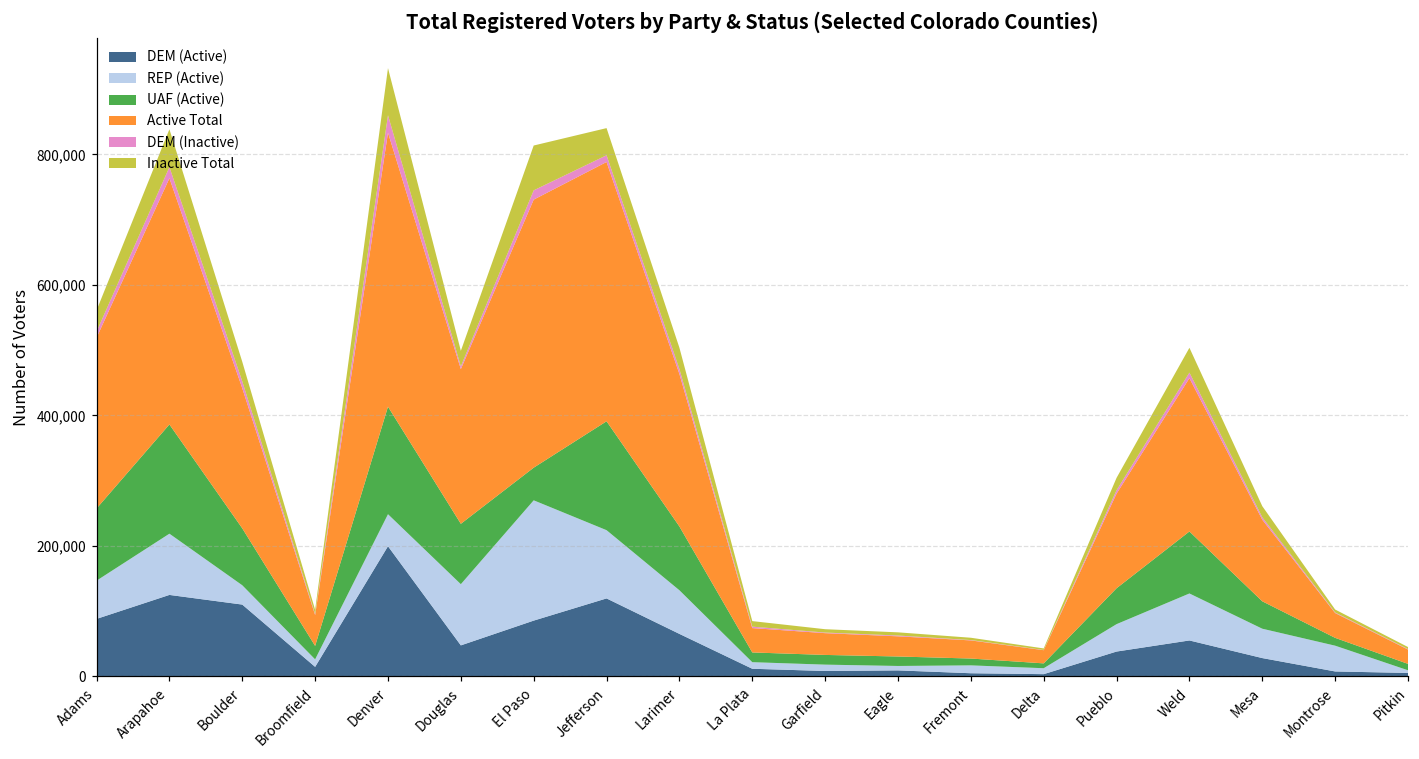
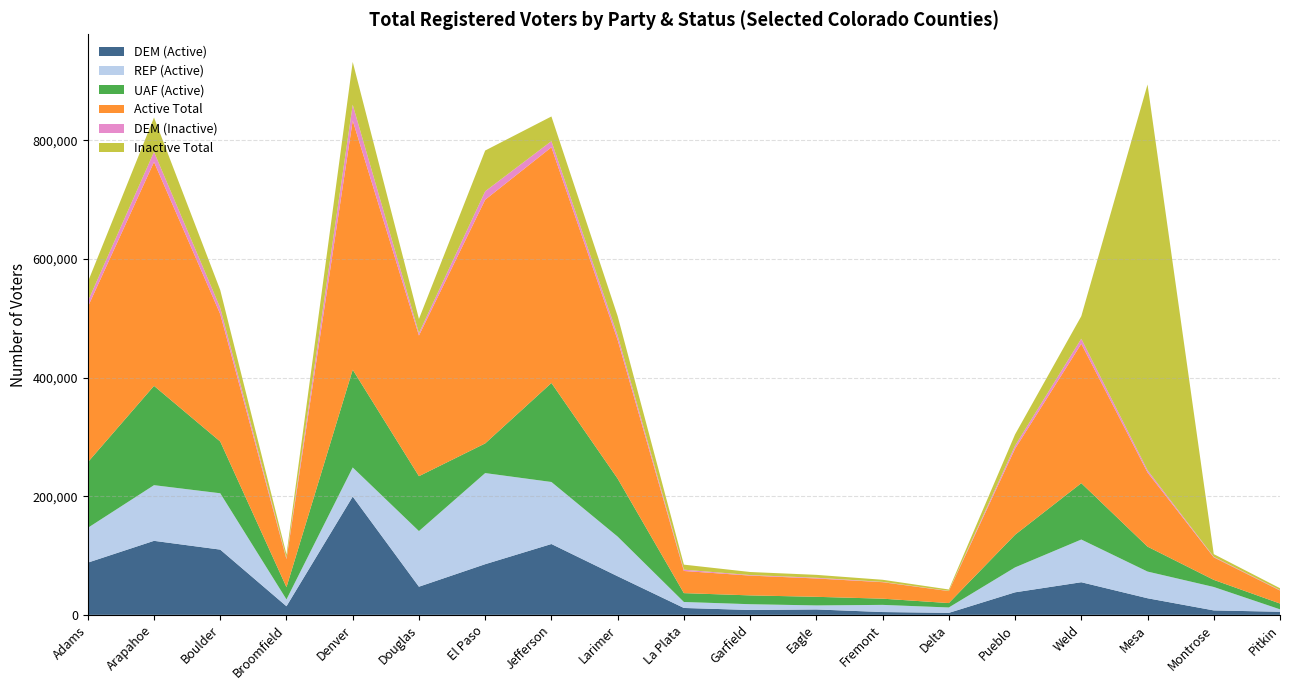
REP (Active), Boulder: 30,000 -> 90,000
REP (Active), El Paso: 180,000 -> 150,000
Inactive Total, Mesa: 20,000 -> 650,000
